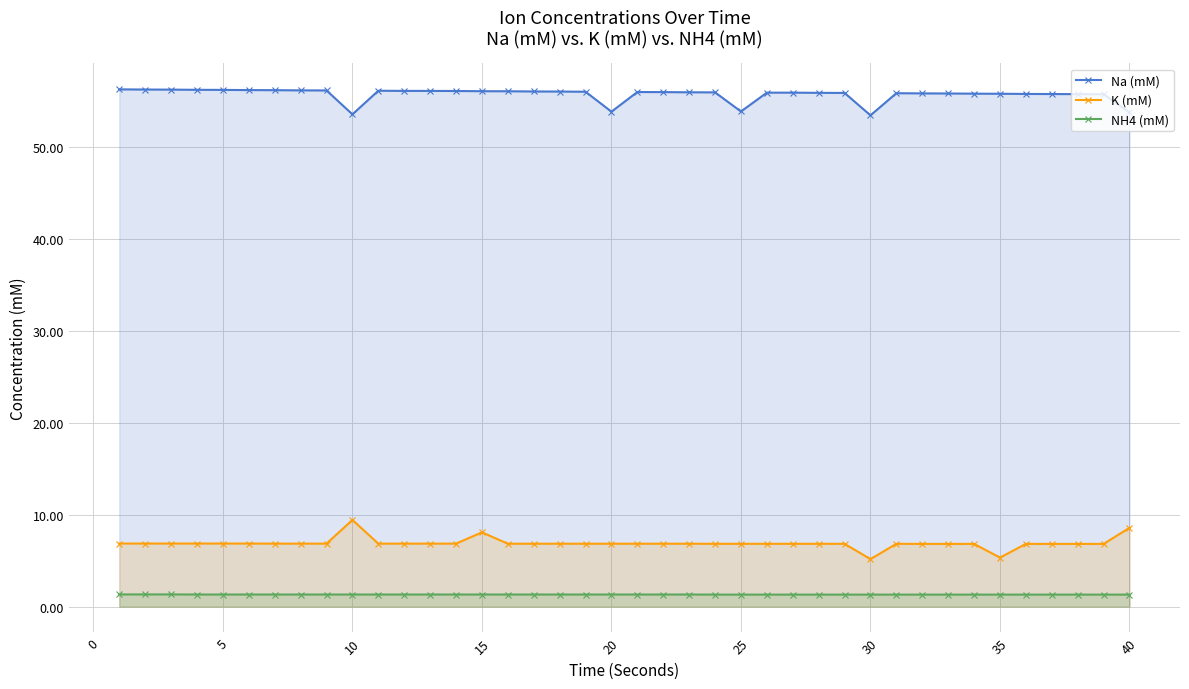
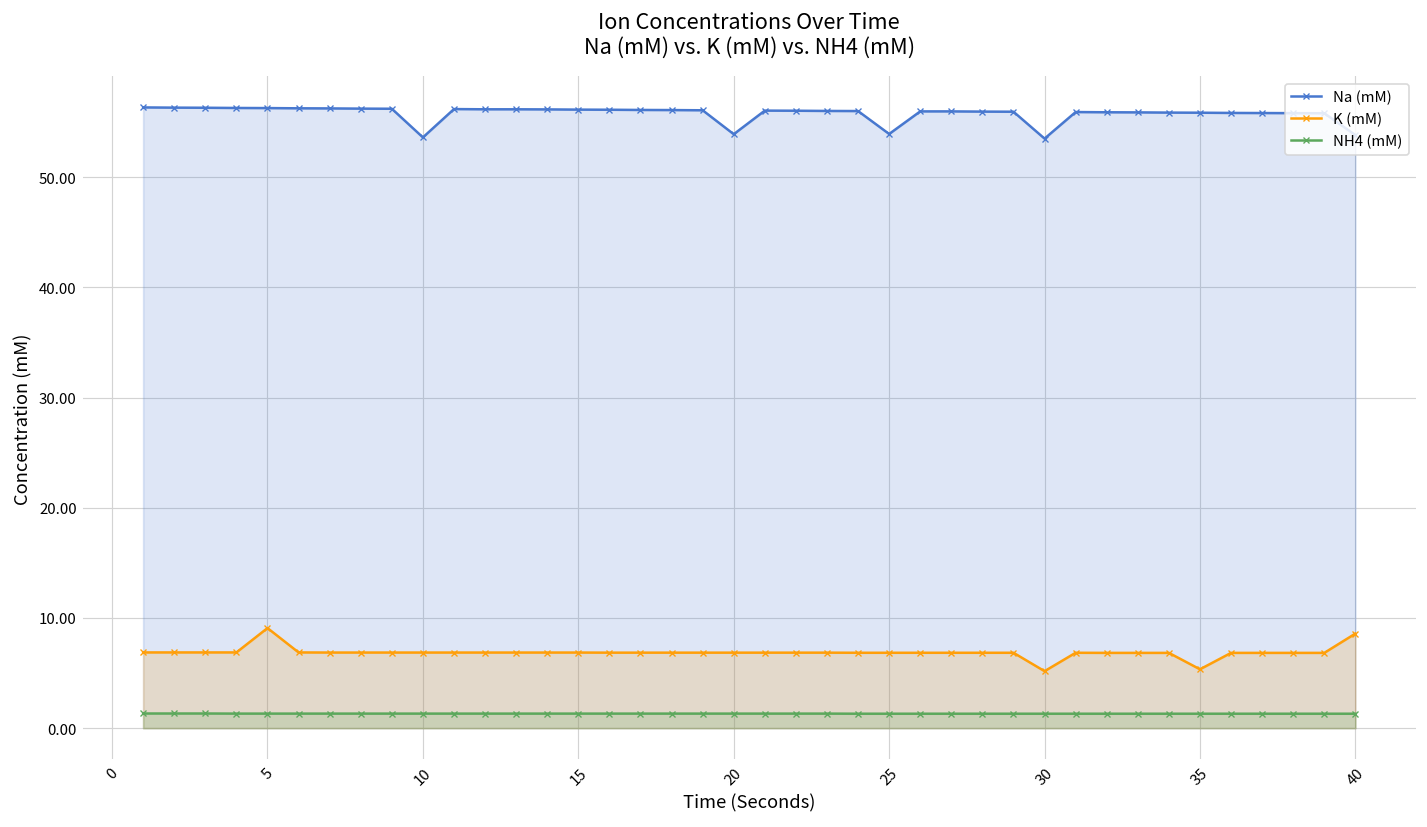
K (mM), 5: 7 -> 9
K (mM), 10: 9 -> 7
K (mM), 15: 8 -> 7
